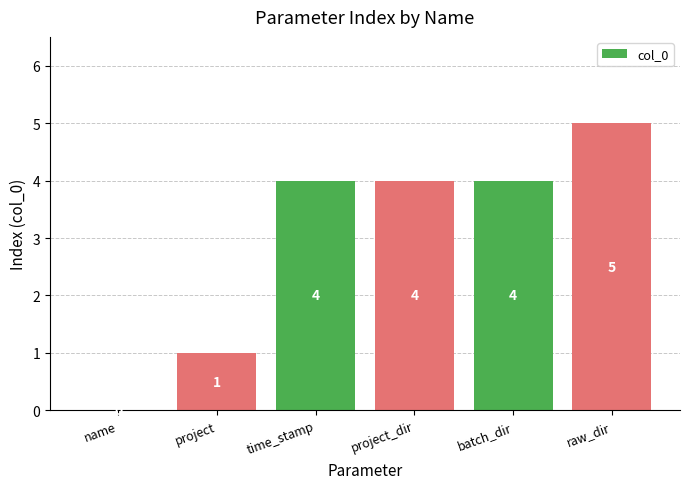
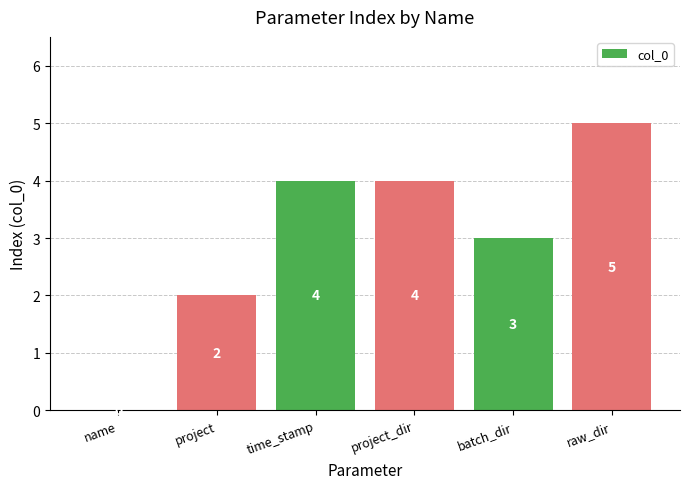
project: 1 -> 2
batch_dir: 4 -> 3
